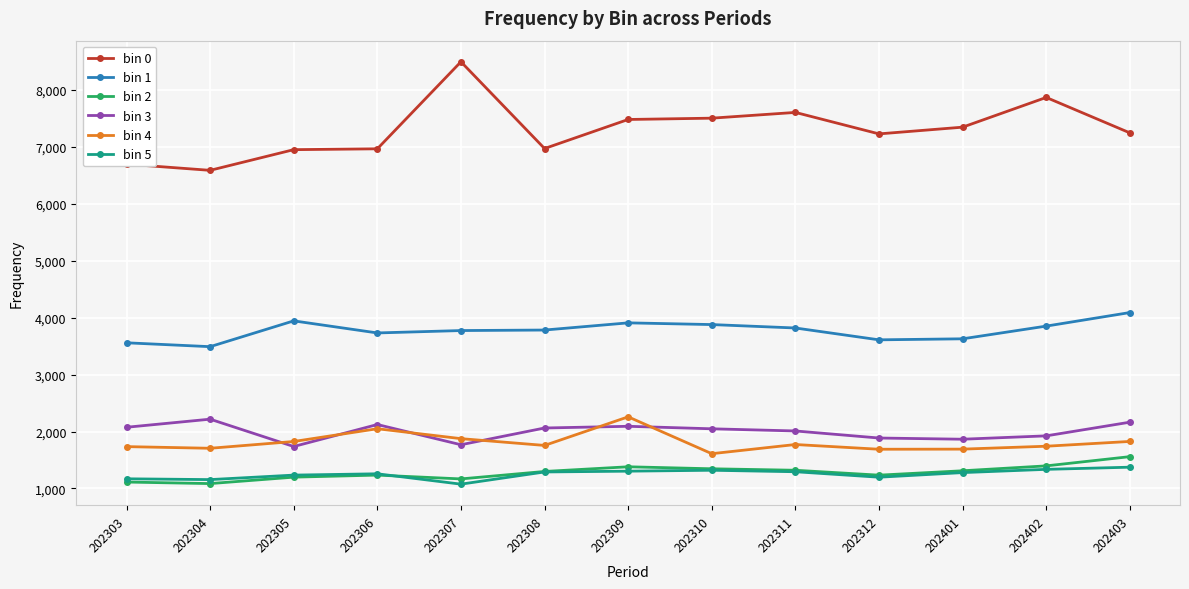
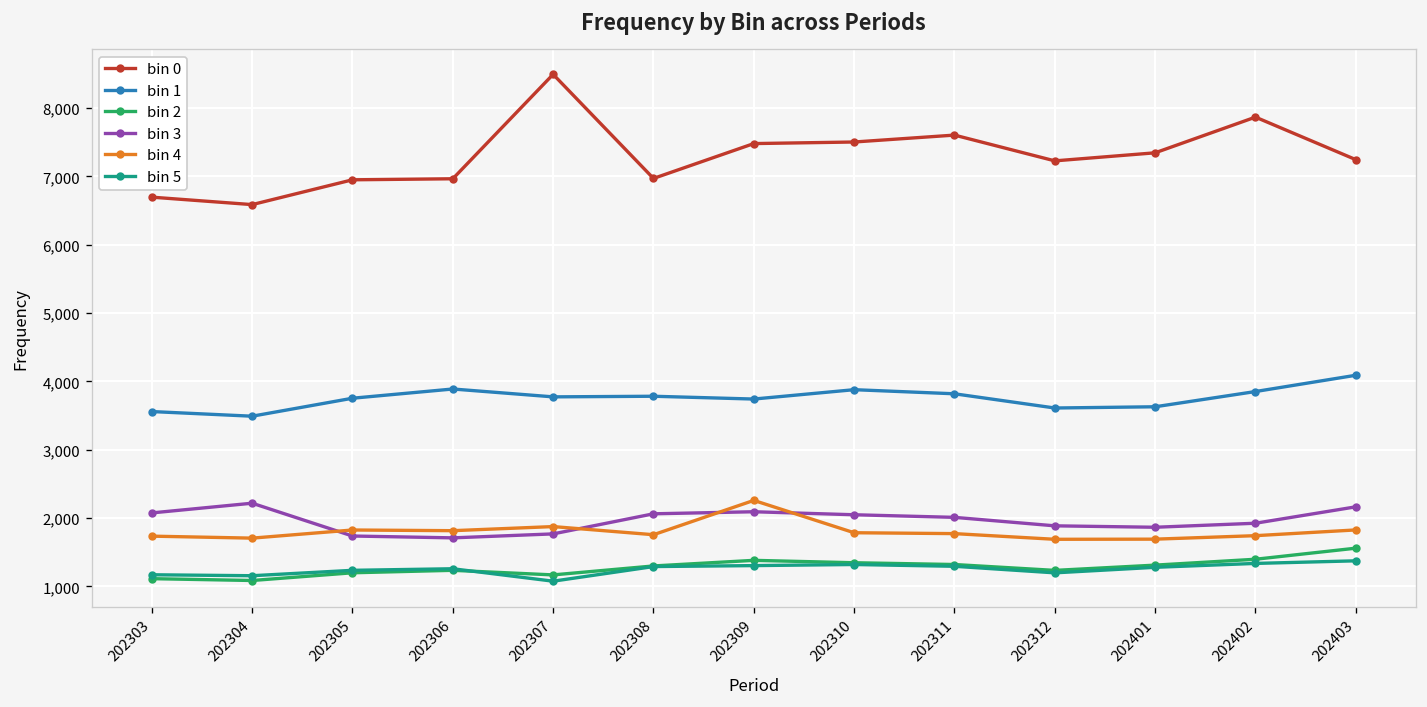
bin 1, 202305: 3,900 -> 3,800
bin 1, 202306: 3,700 -> 3,900
bin 3, 202306: 2,100 -> 1,700
bin 4, 202306: 2,000 -> 1,800
bin 1, 202309: 3,900 -> 3,700
bin 4, 202310: 1,600 -> 1,800
